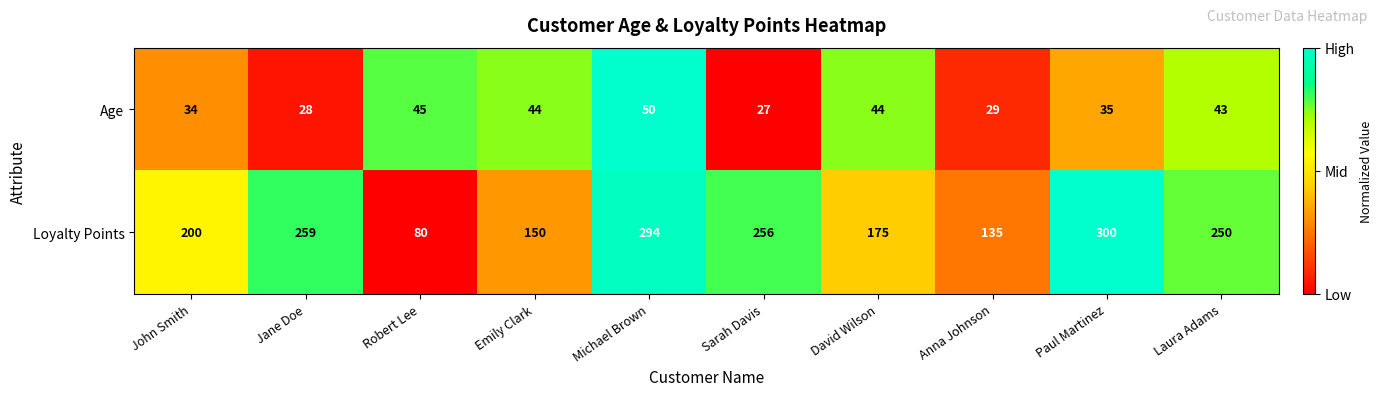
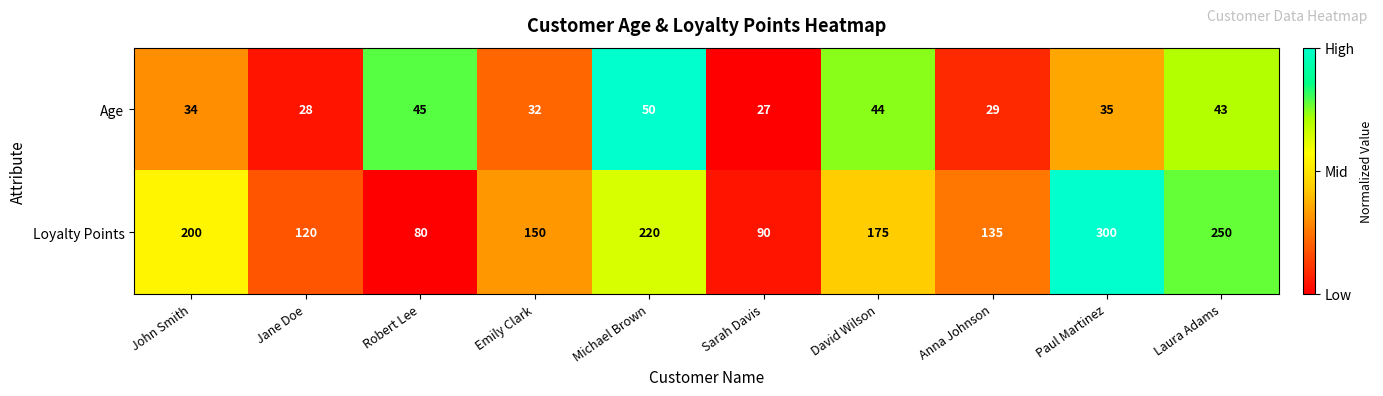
Age, Emily Clark: 44 -> 32
Loyalty Points, Jane Doe: 259 -> 120
Loyalty Points, Michael Brown: 294 -> 220
Loyalty Points, Sarah Davis: 256 -> 90
